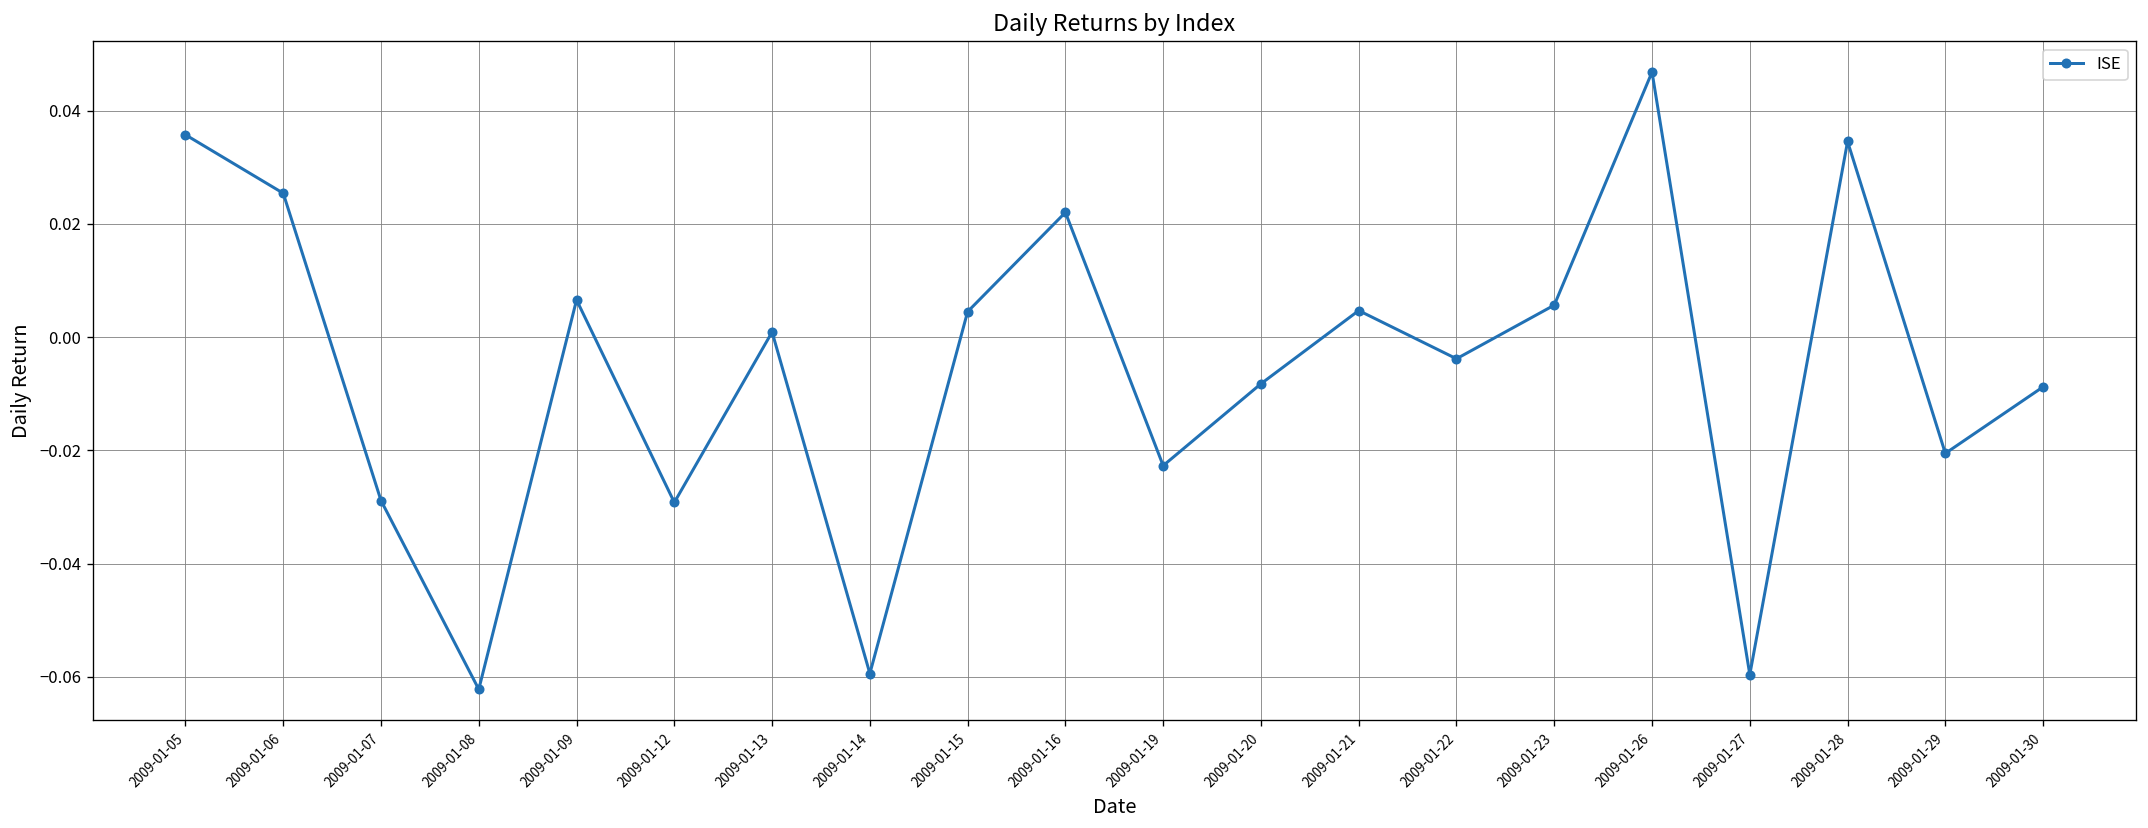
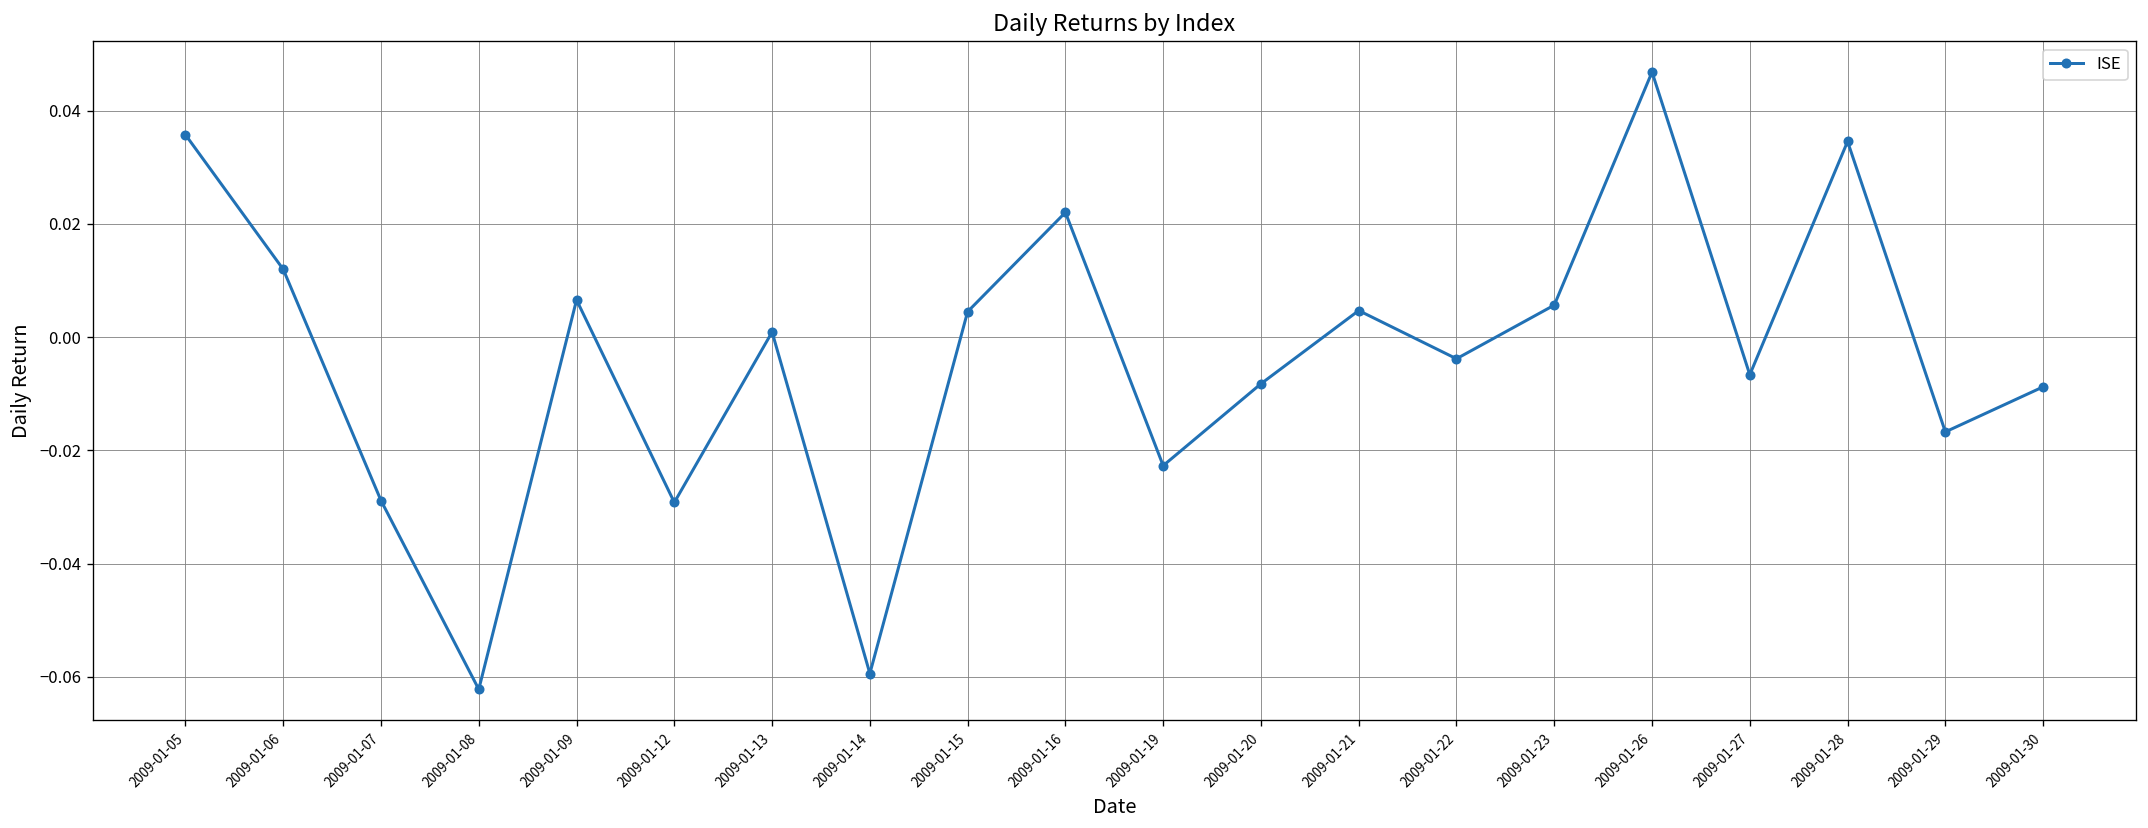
2009-01-06: 0.025 -> 0.012
2009-01-27: -0.060 -> -0.007
2009-01-29: -0.021 -> -0.017
